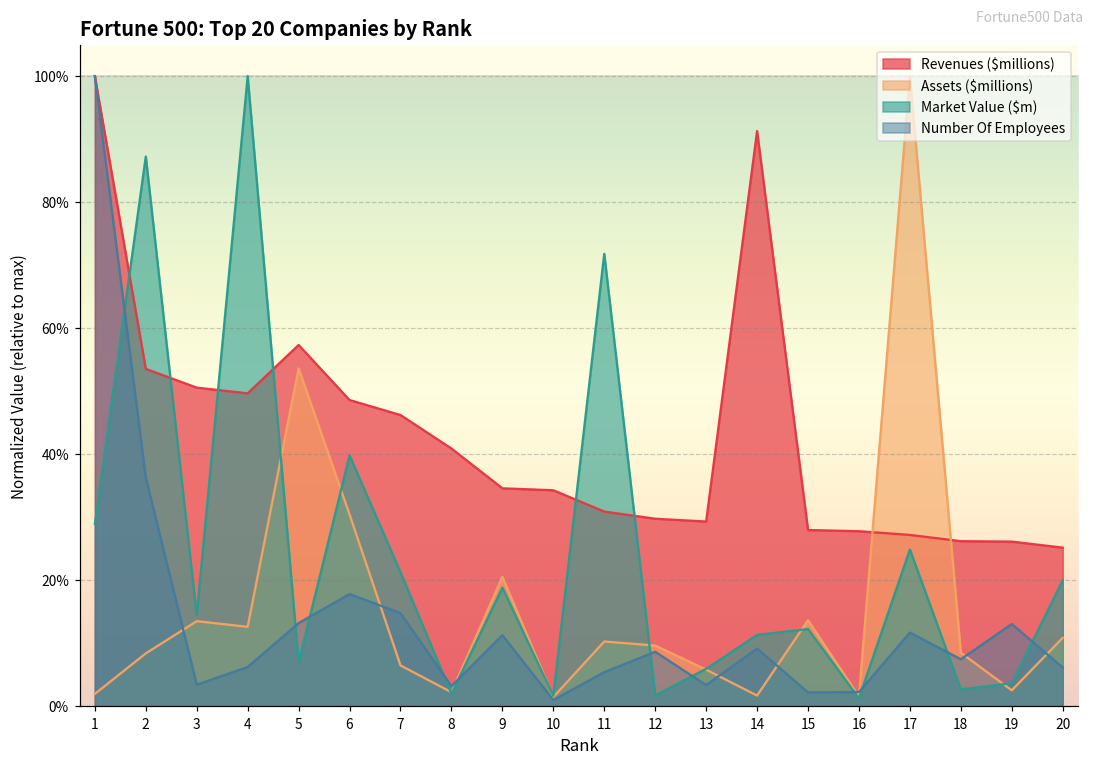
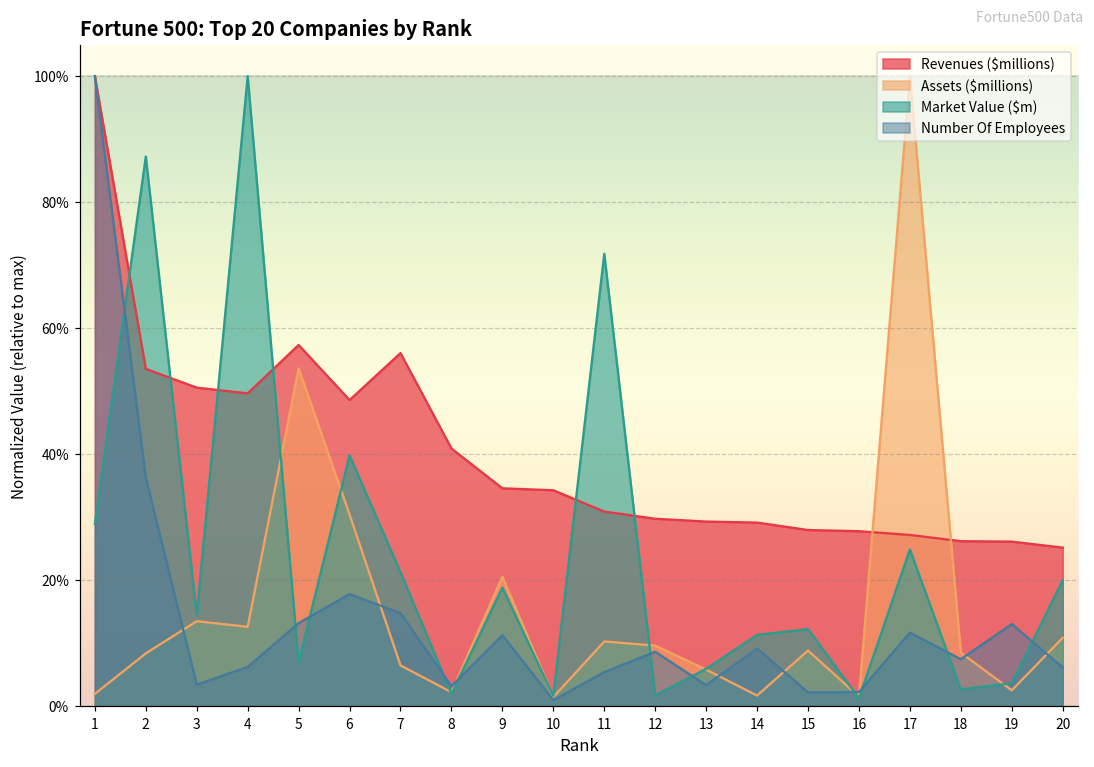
Revenues ($millions), 7: 46% -> 56%
Revenues ($millions), 14: 91% -> 29%
Assets ($millions), 15: 14% -> 9%
